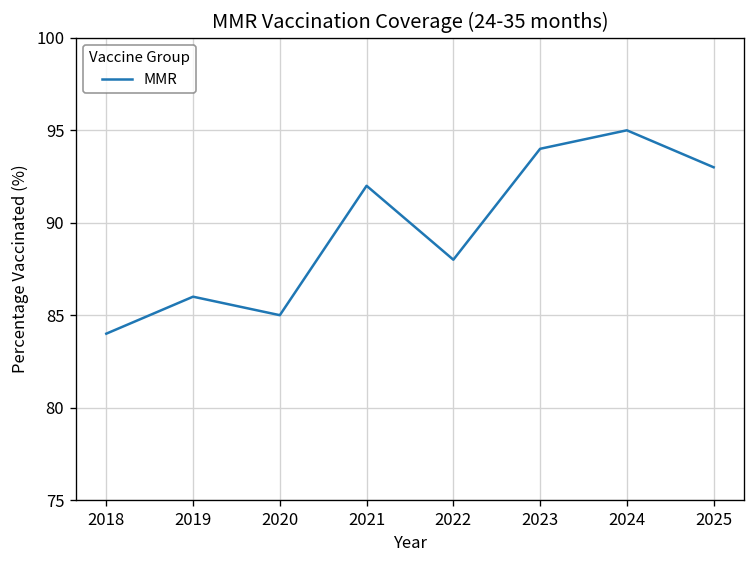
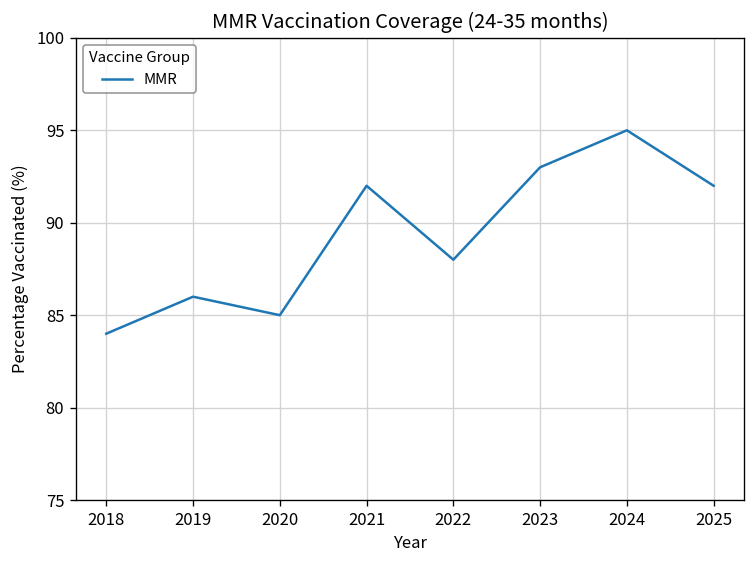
2023: 94 -> 93
2025: 93 -> 92
